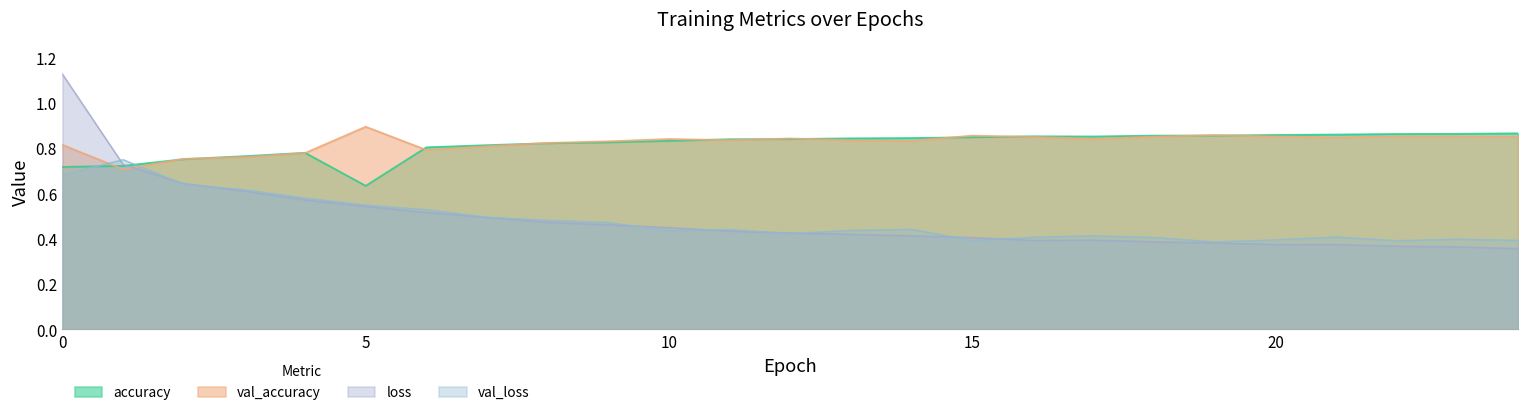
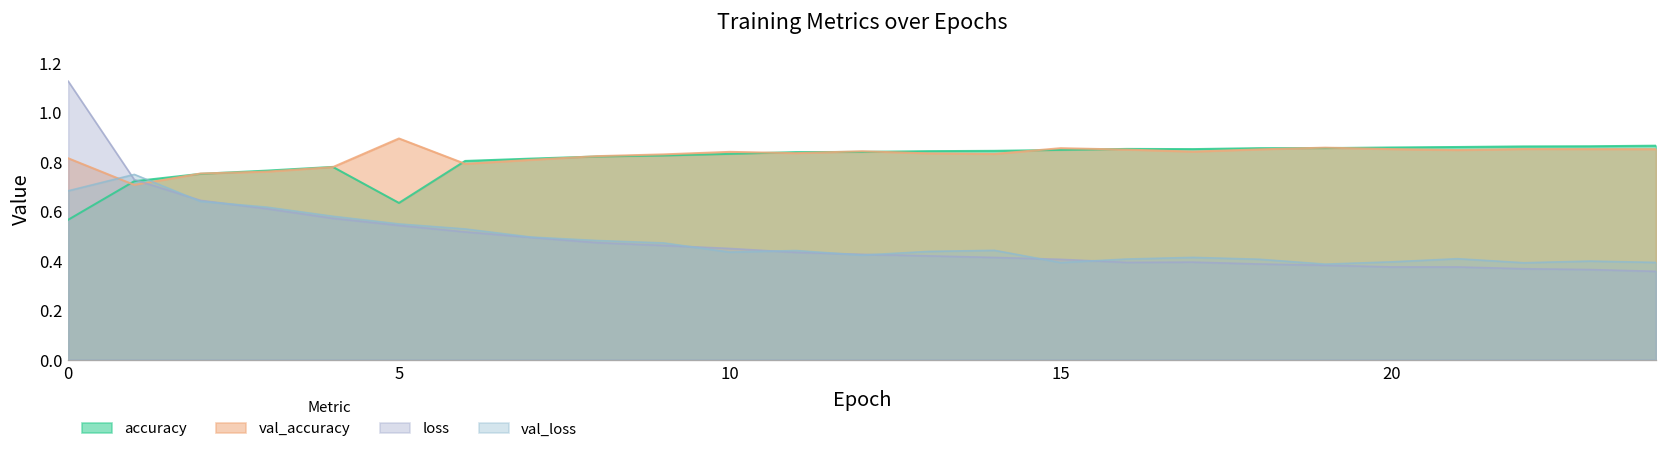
accuracy, 0: 0.72 -> 0.57
